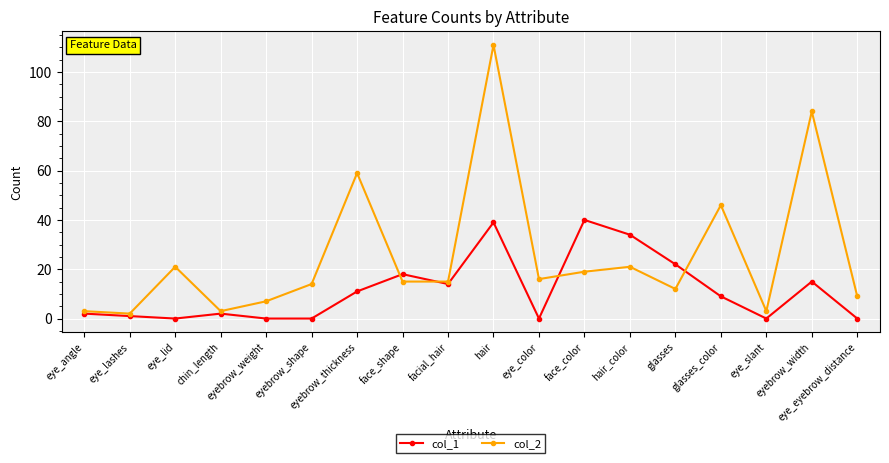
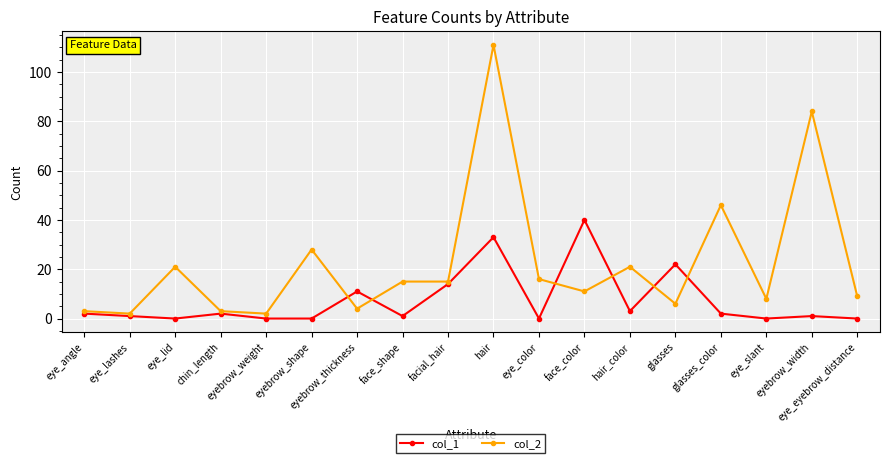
col_2, eyebrow_weight: 7 -> 2
col_2, eyebrow_shape: 14 -> 28
col_2, eyebrow_thickness: 59 -> 4
col_1, face_shape: 18 -> 1
col_1, hair: 39 -> 33
col_2, face_color: 19 -> 11
col_1, hair_color: 34 -> 3
col_2, glasses: 12 -> 6
col_1, glasses_color: 9 -> 2
col_2, eye_slant: 3 -> 8
col_1, eyebrow_width: 15 -> 1
